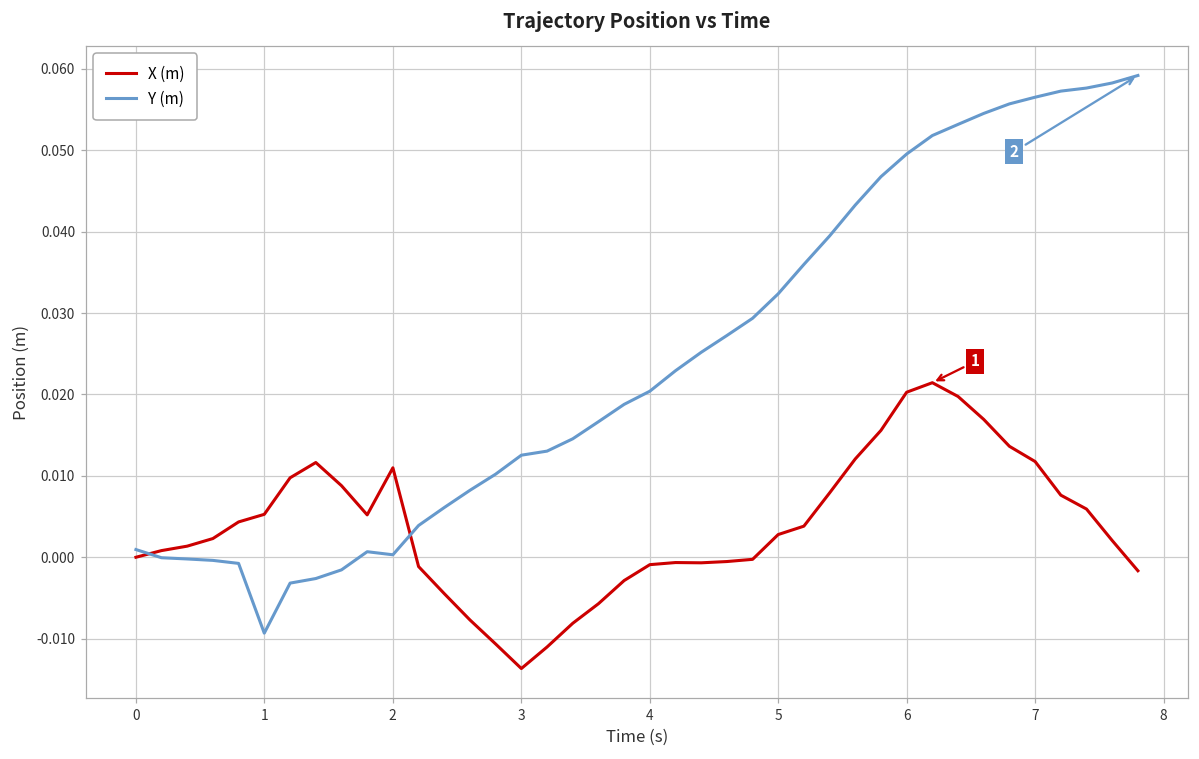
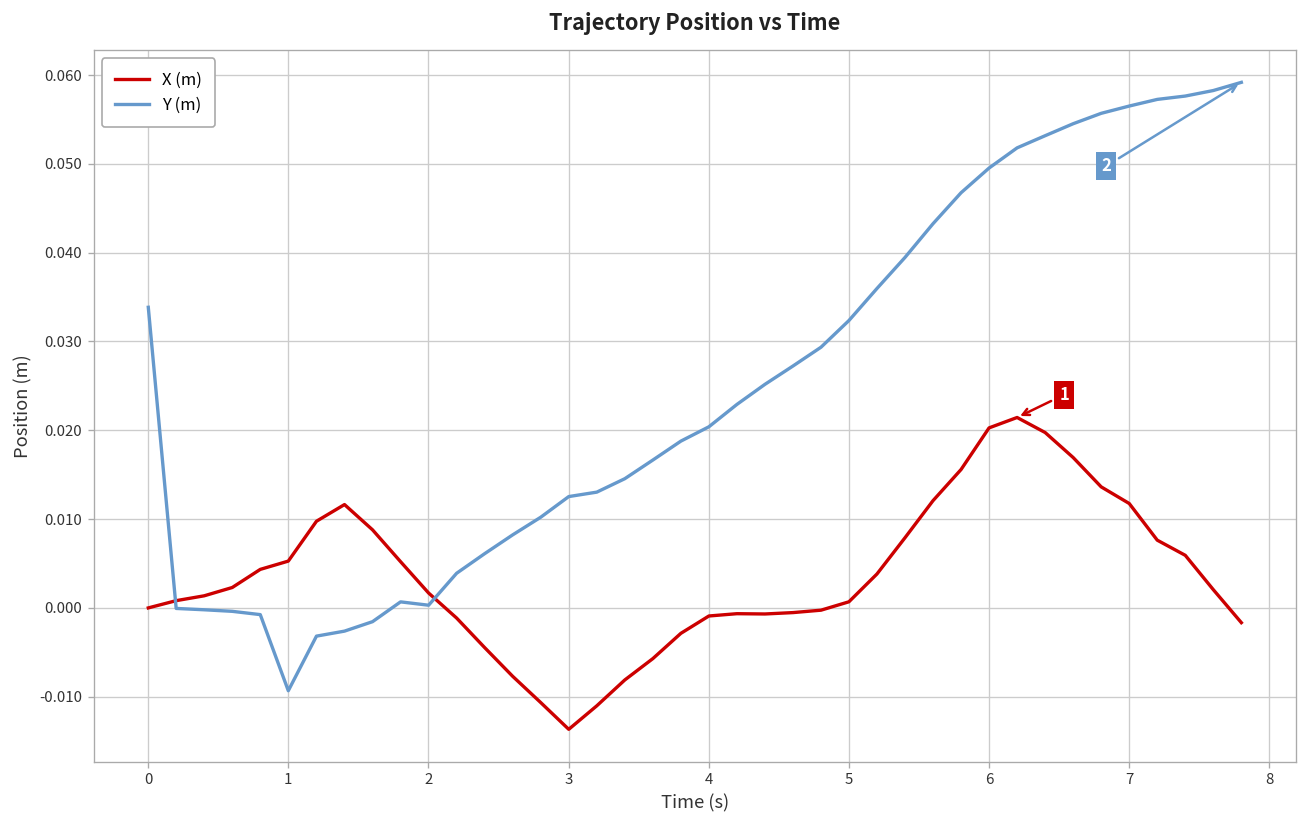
Y (m), 0: 0.001 -> 0.034
X (m), 2: 0.011 -> 0.002
X (m), 5: 0.003 -> 0.001
